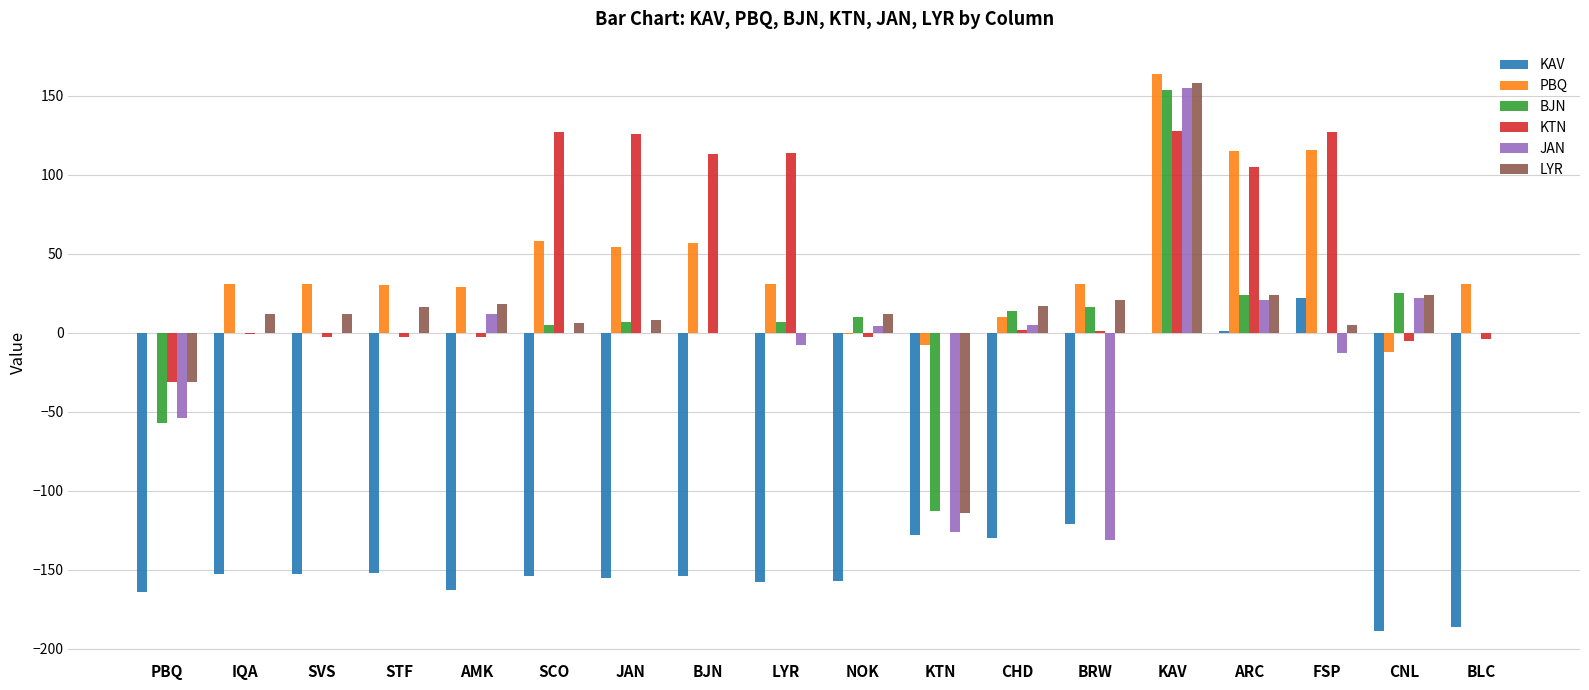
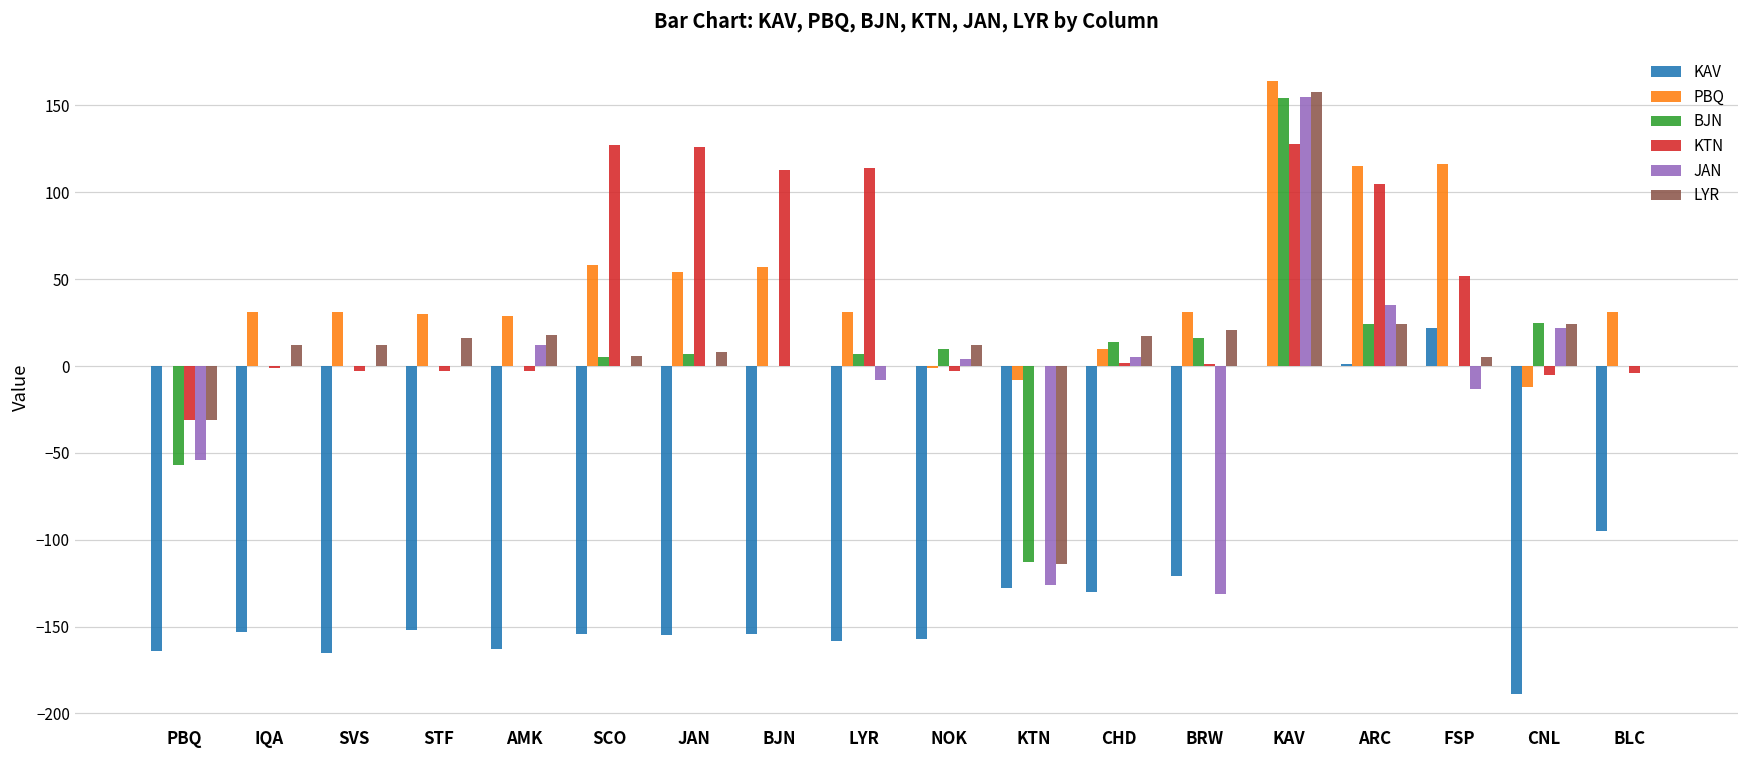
KAV, SVS: -153 -> -165
JAN, ARC: 21 -> 35
KTN, FSP: 127 -> 52
KAV, BLC: -186 -> -95
